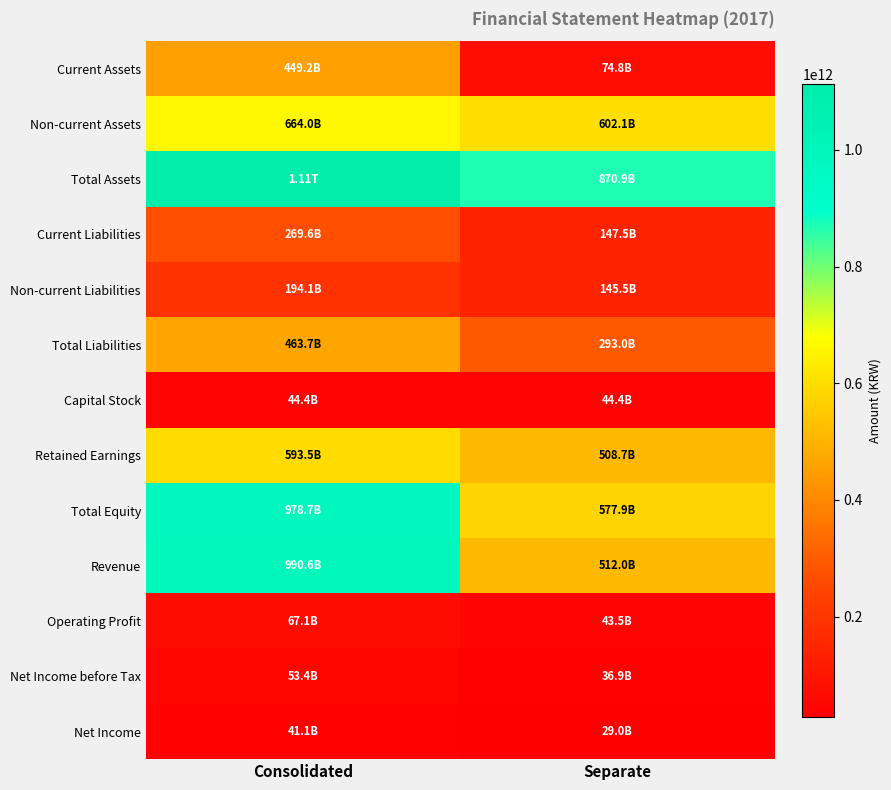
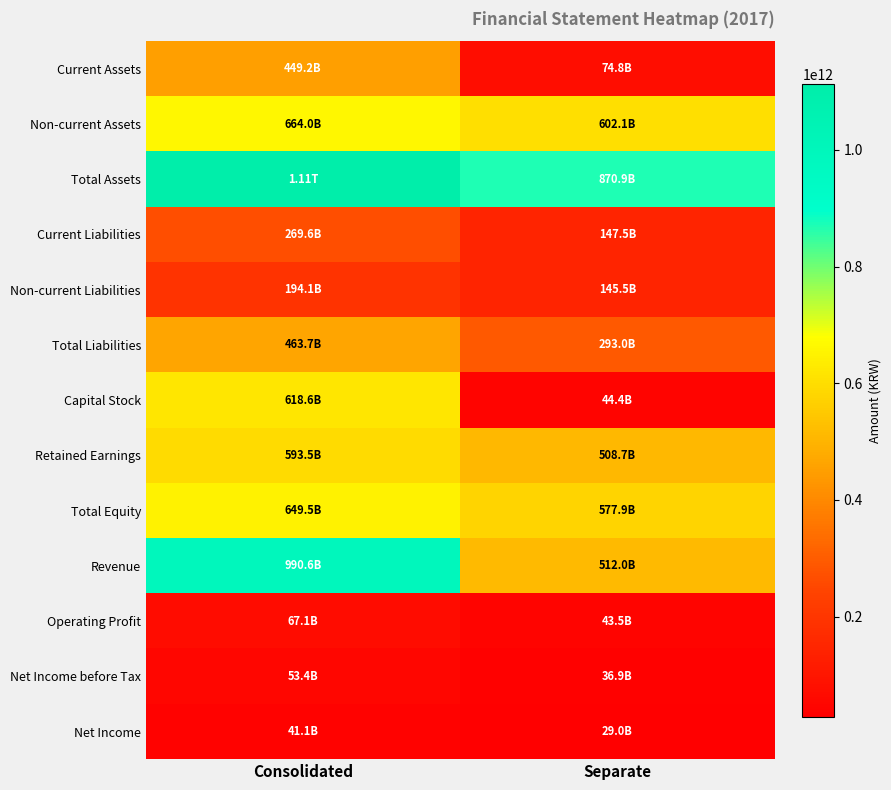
Capital Stock, Consolidated: 44.4B -> 618.6B
Total Equity, Consolidated: 978.7B -> 649.5B
